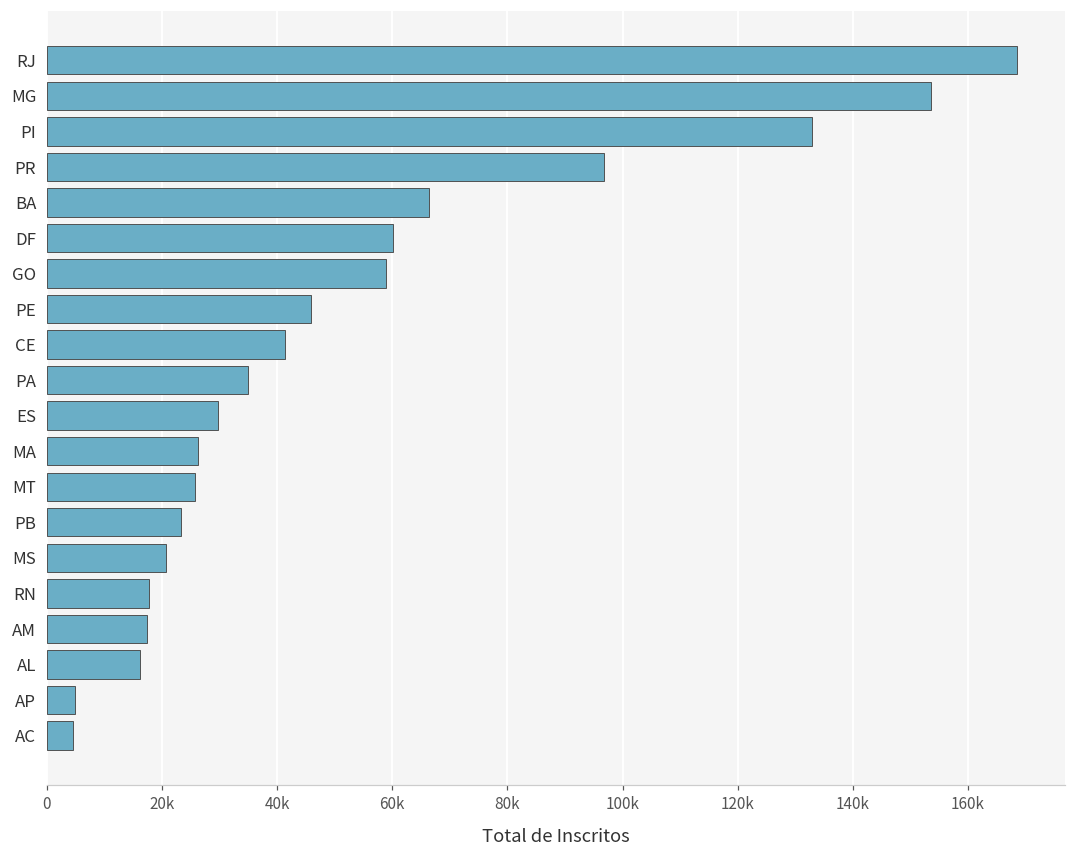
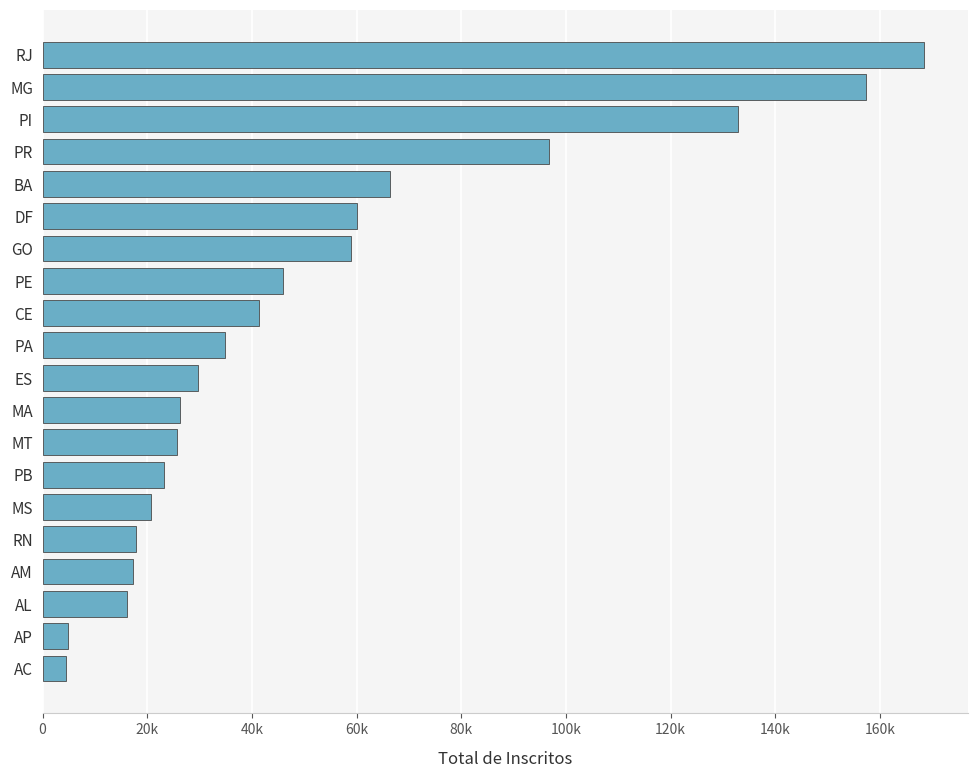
MG: 154000 -> 157000
